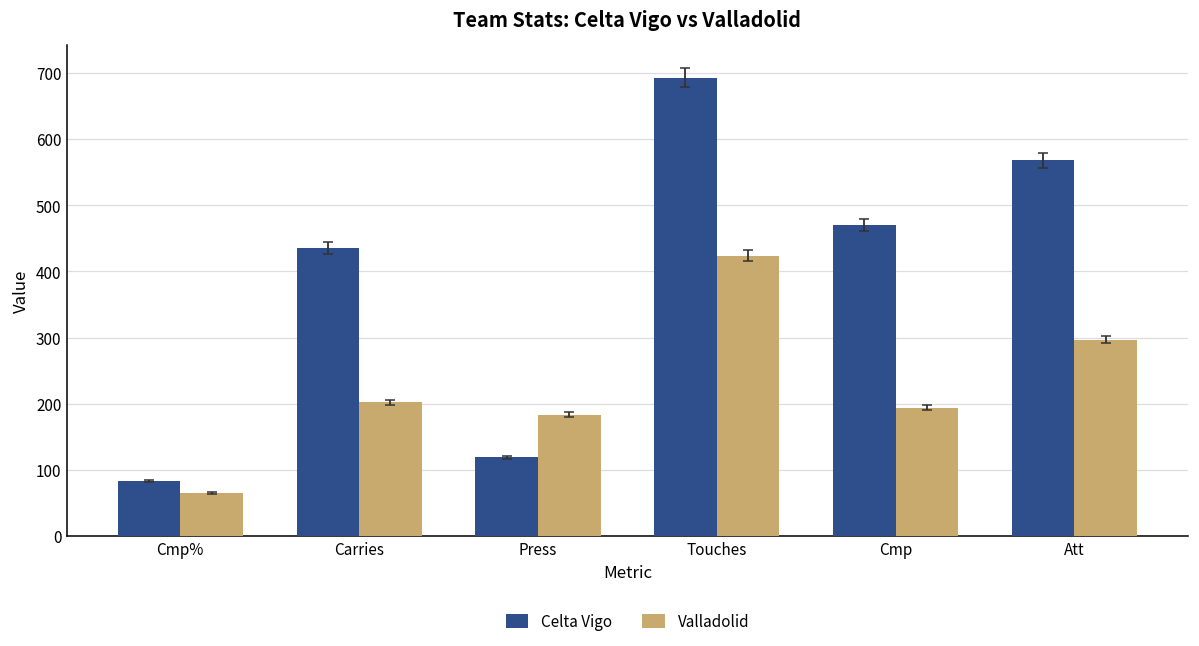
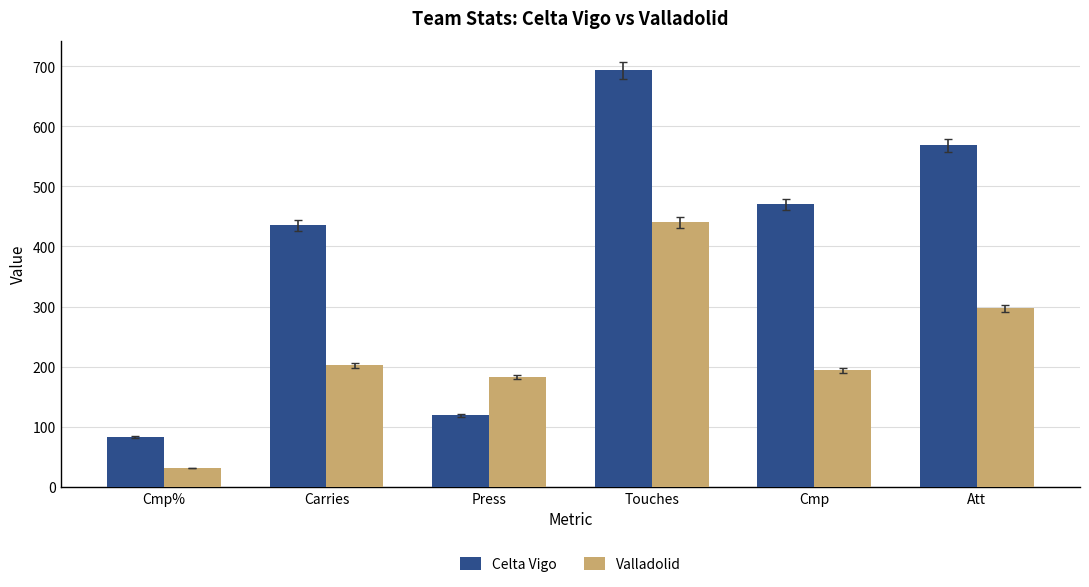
Valladolid, Cmp%: 70 -> 30
Valladolid, Touches: 420 -> 440
